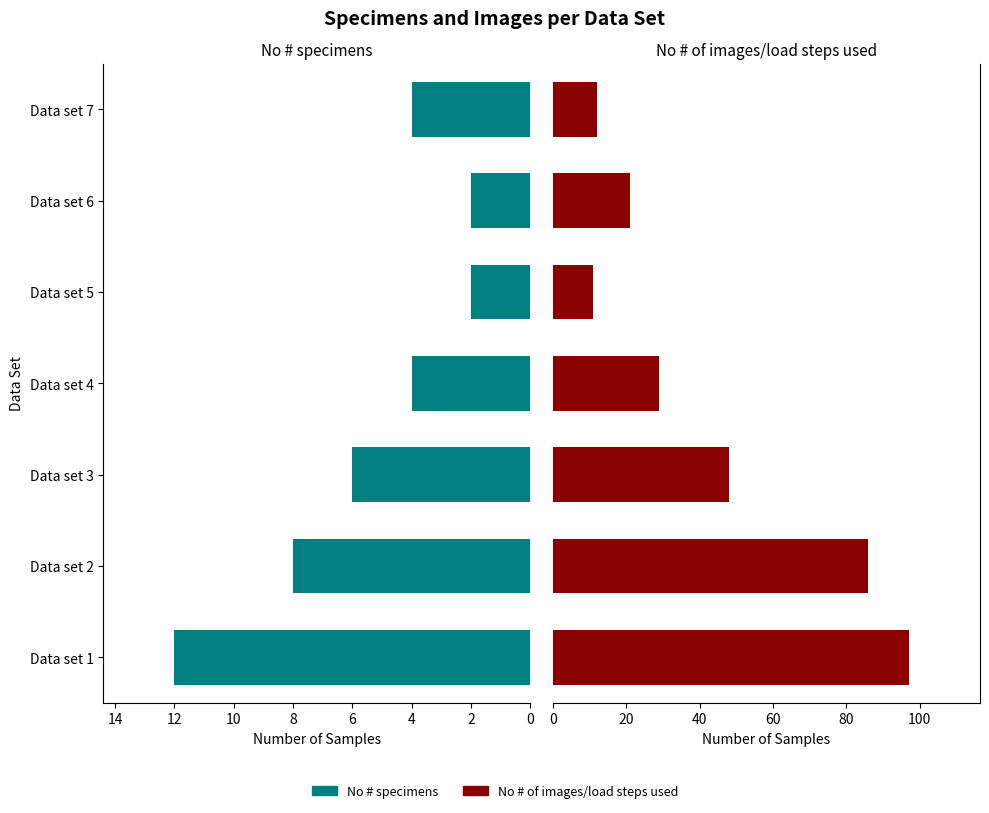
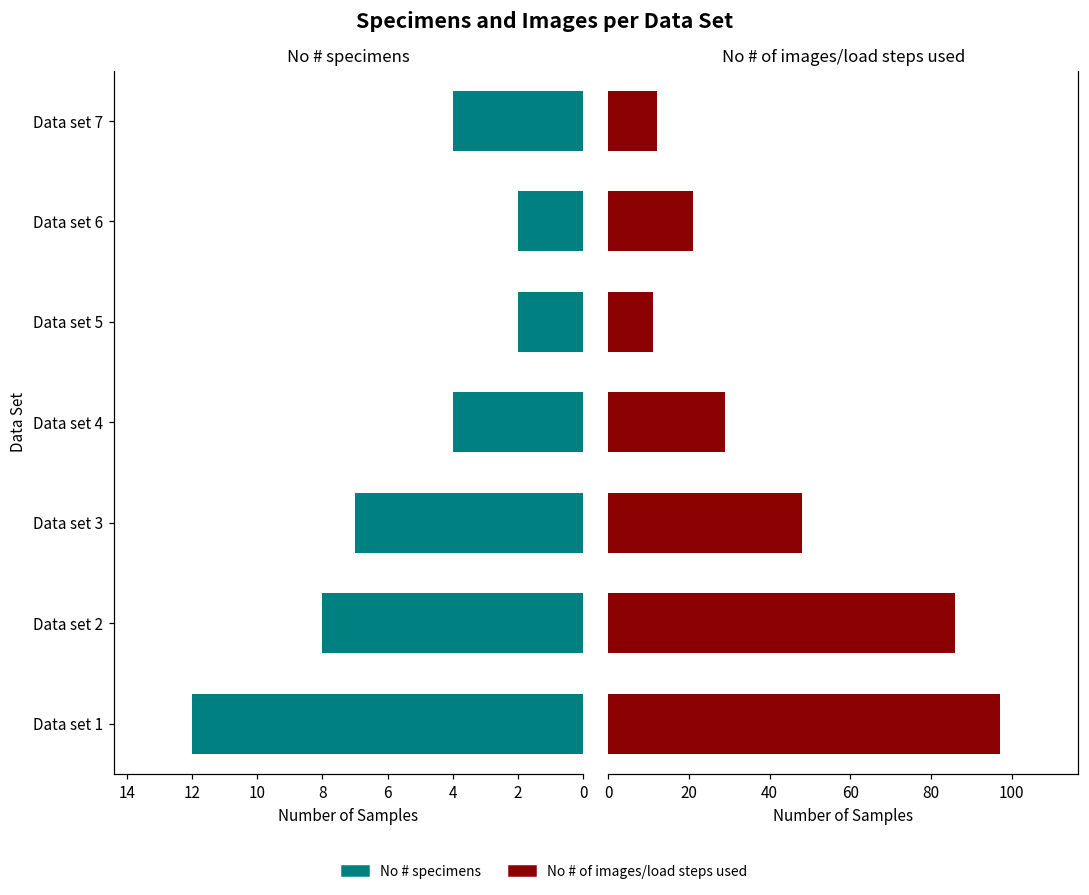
No # specimens, Data set 3: 6 -> 7
